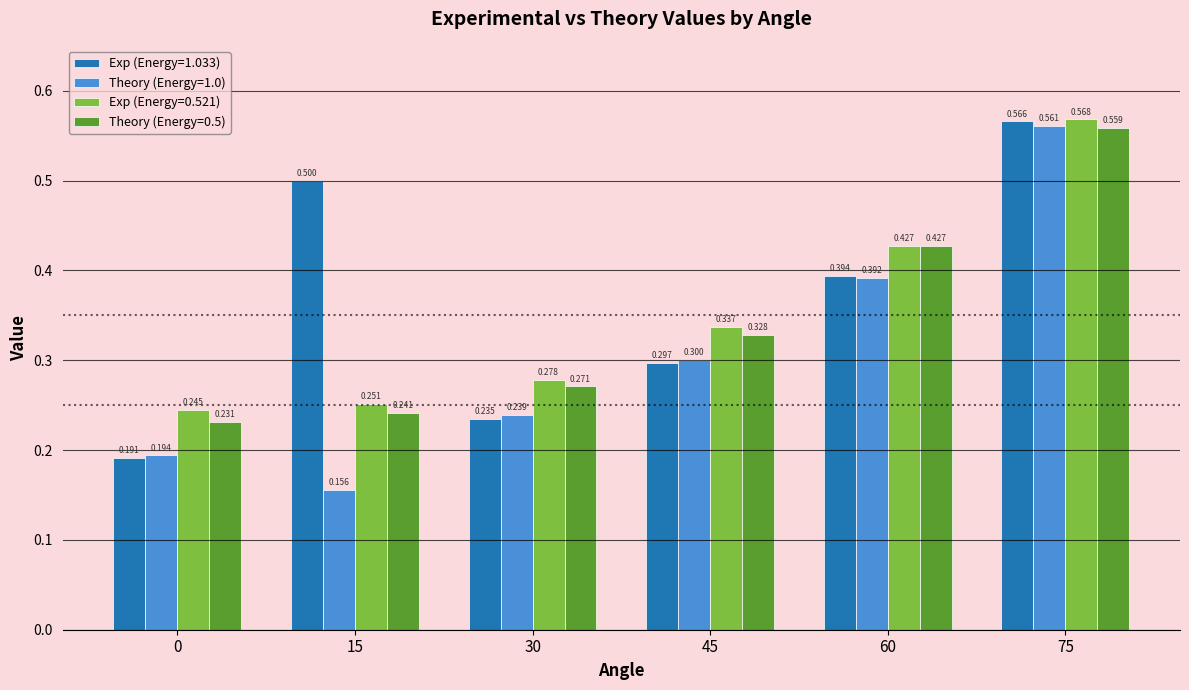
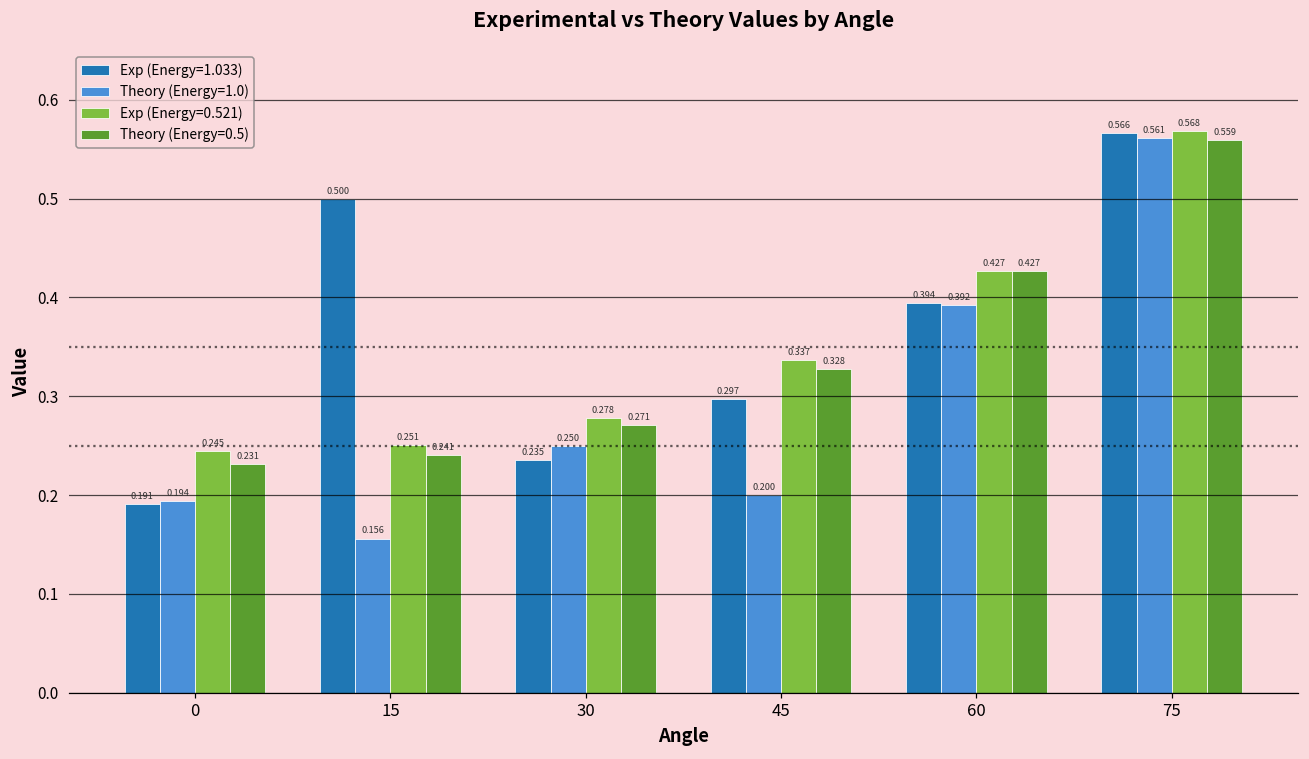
Theory (Energy=1.0), 30: 0.239 -> 0.250
Theory (Energy=1.0), 45: 0.300 -> 0.200
